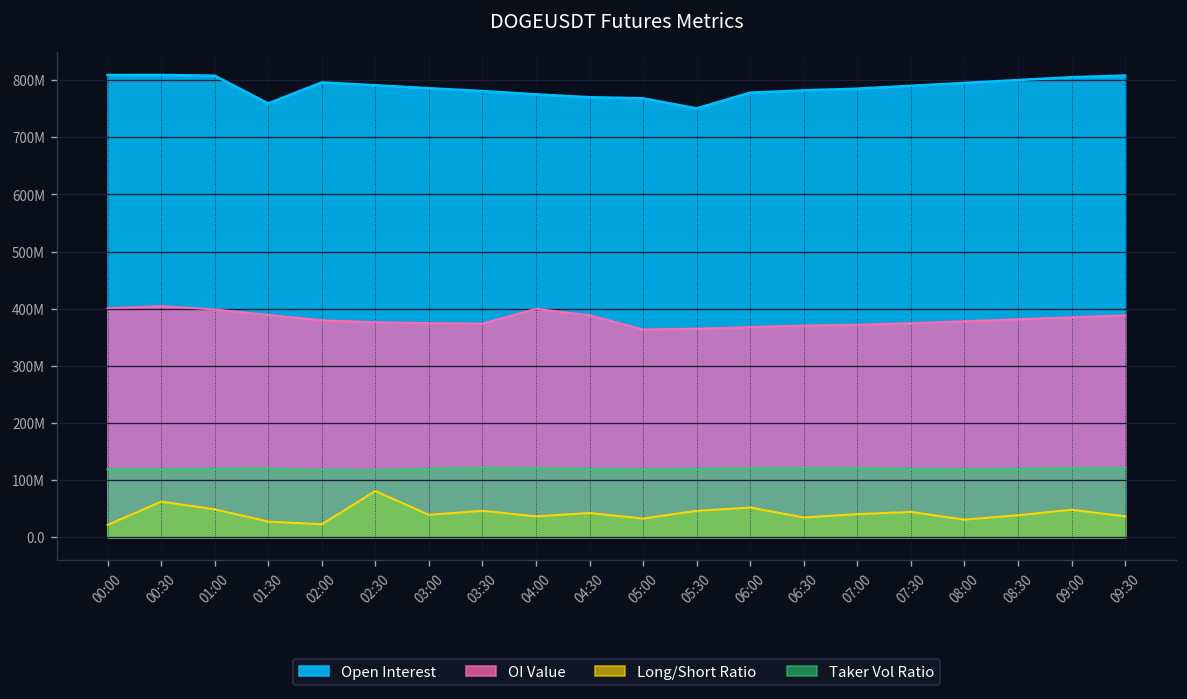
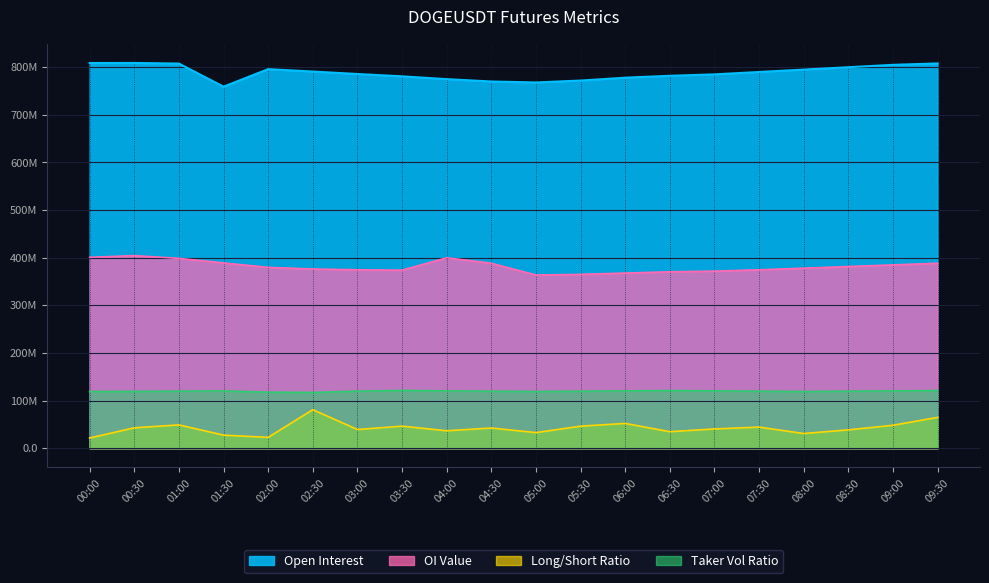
Long/Short Ratio, 00:30: 60000000 -> 40000000
Open Interest, 05:30: 750000000 -> 770000000
Long/Short Ratio, 09:30: 40000000 -> 60000000
